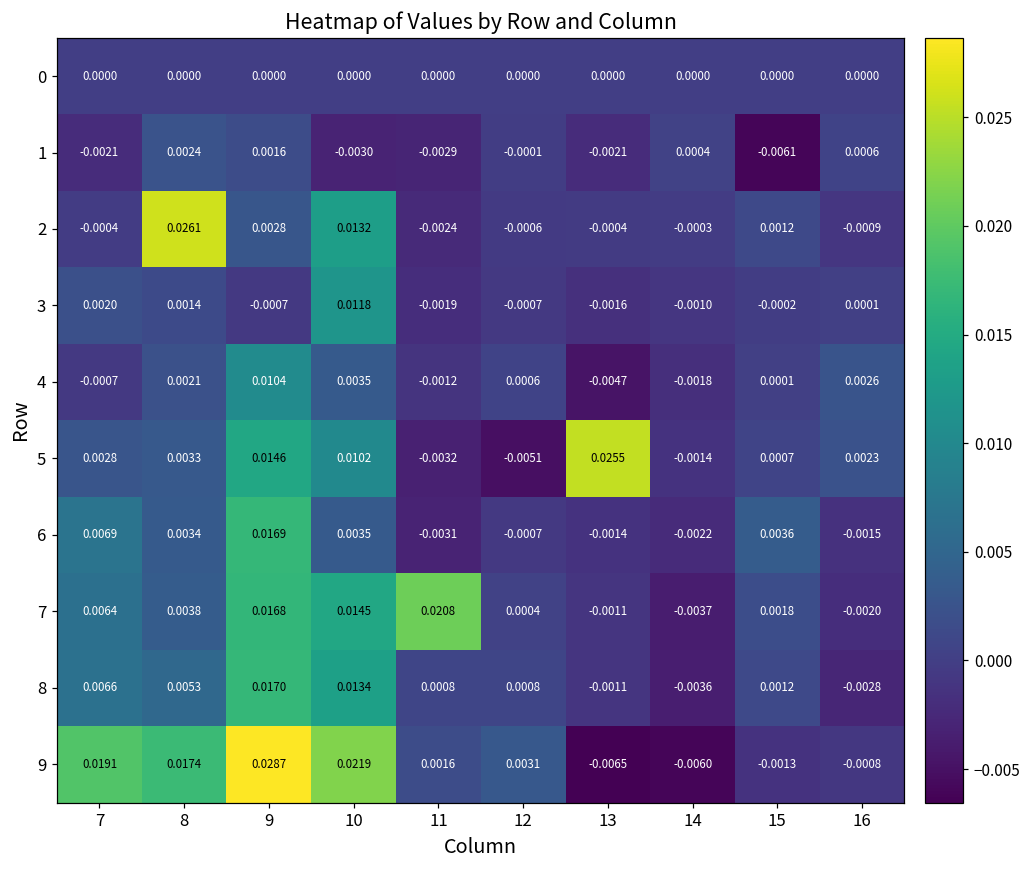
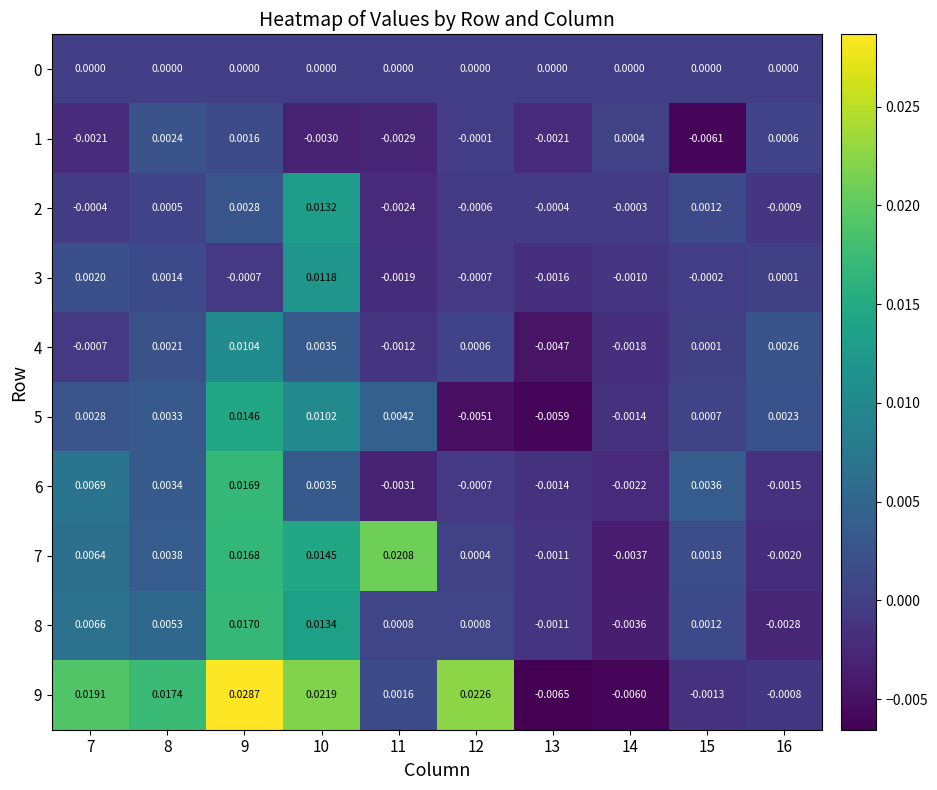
2, 8: 0.0261 -> 0.0005
5, 11: -0.0032 -> 0.0042
5, 13: 0.0255 -> -0.0059
9, 12: 0.0031 -> 0.0226
